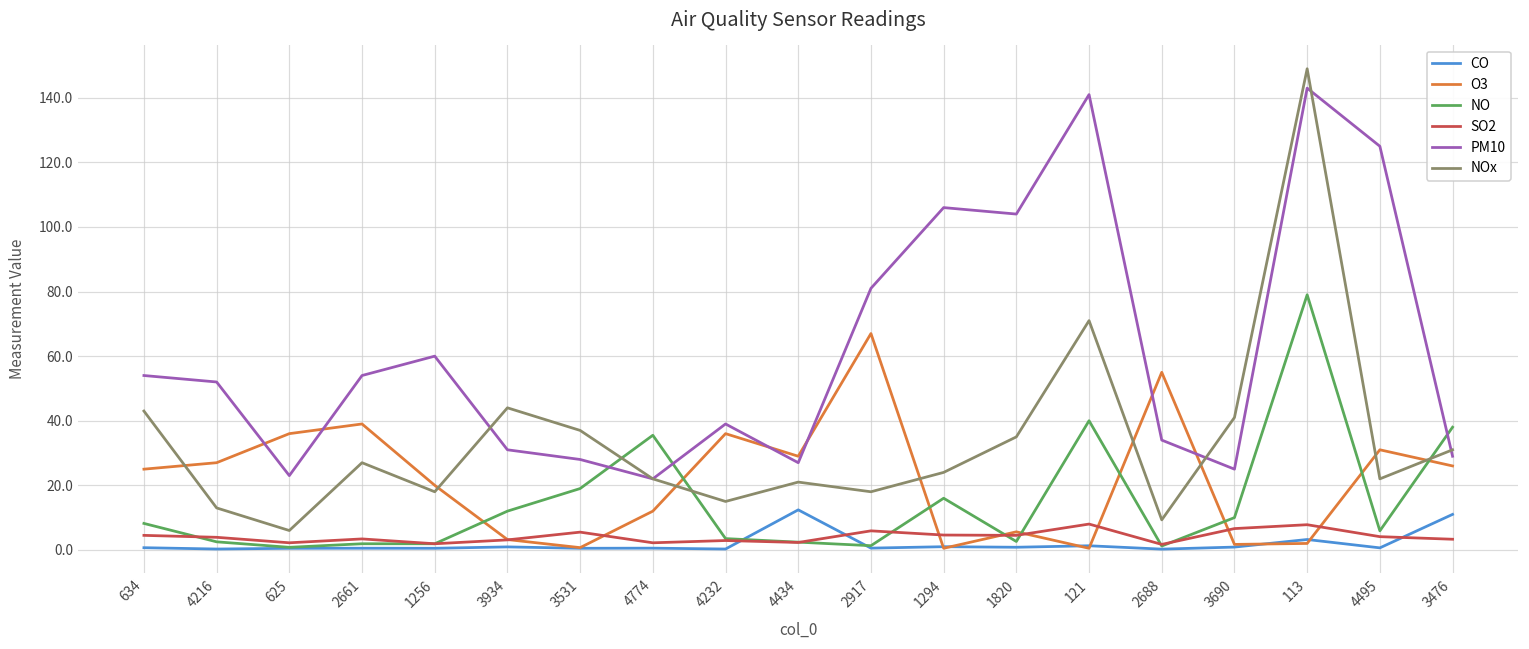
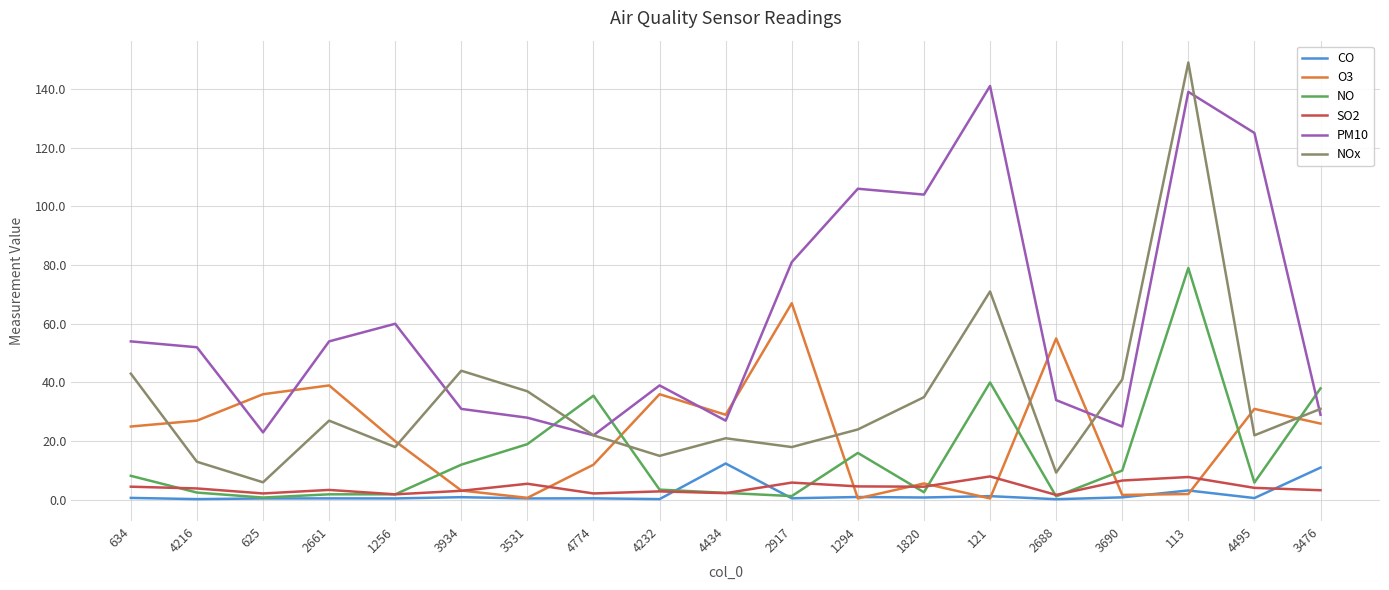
PM10, 113: 143 -> 139
